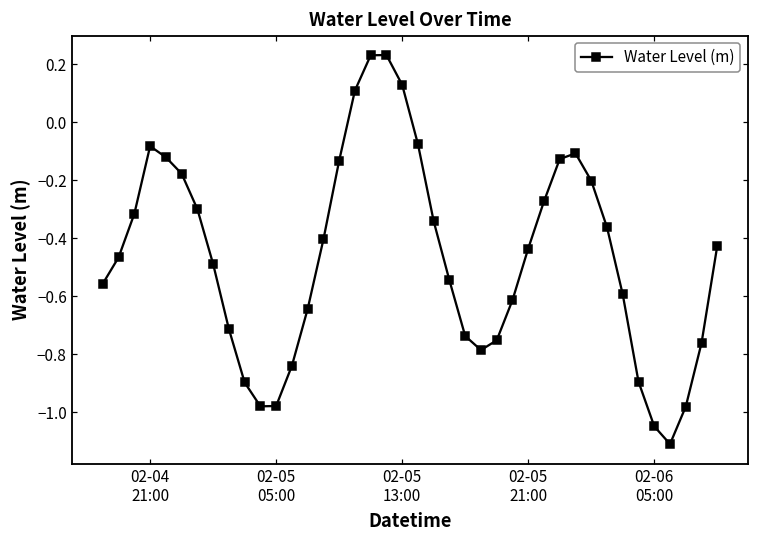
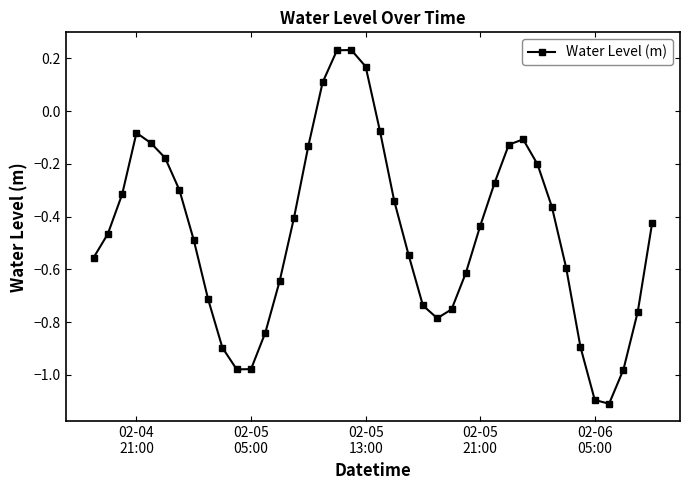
02-05 13:00: 0.13 -> 0.17
02-06 05:00: -1.05 -> -1.10
